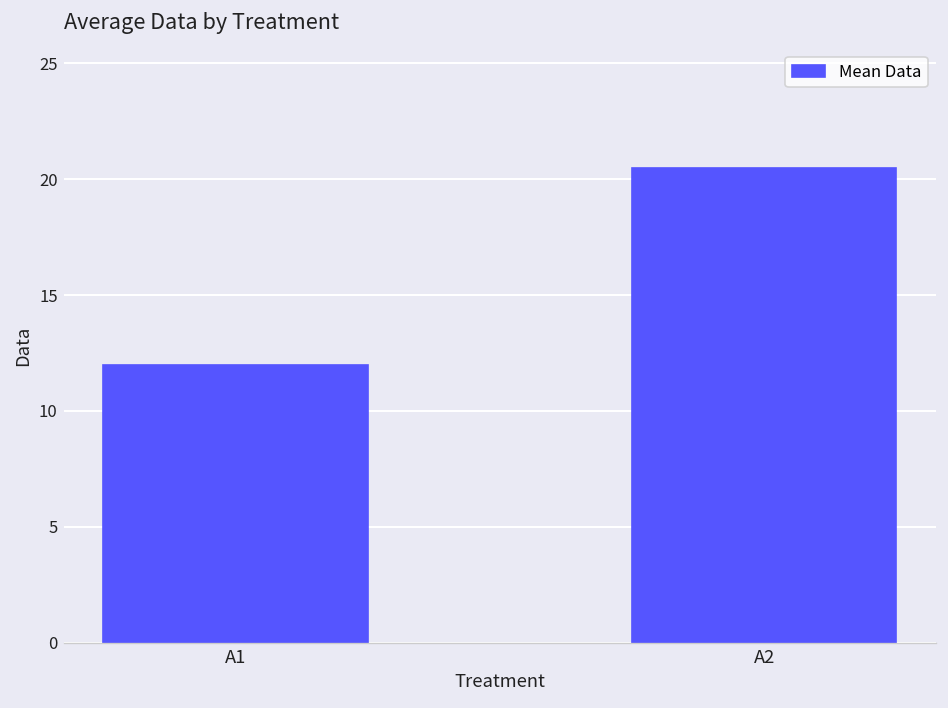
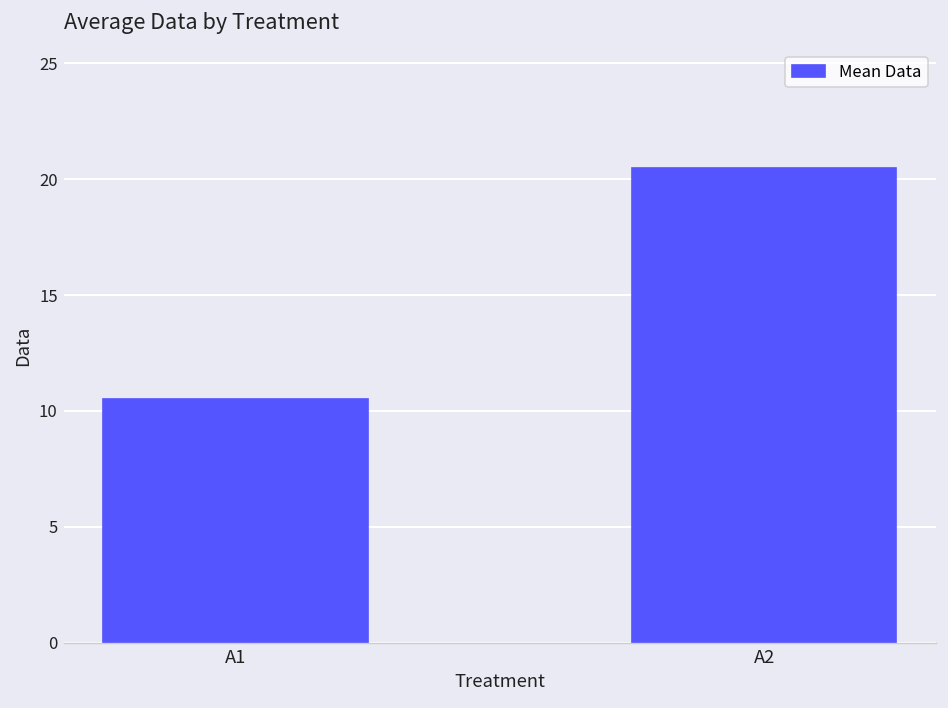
A1: 12.0 -> 10.5
